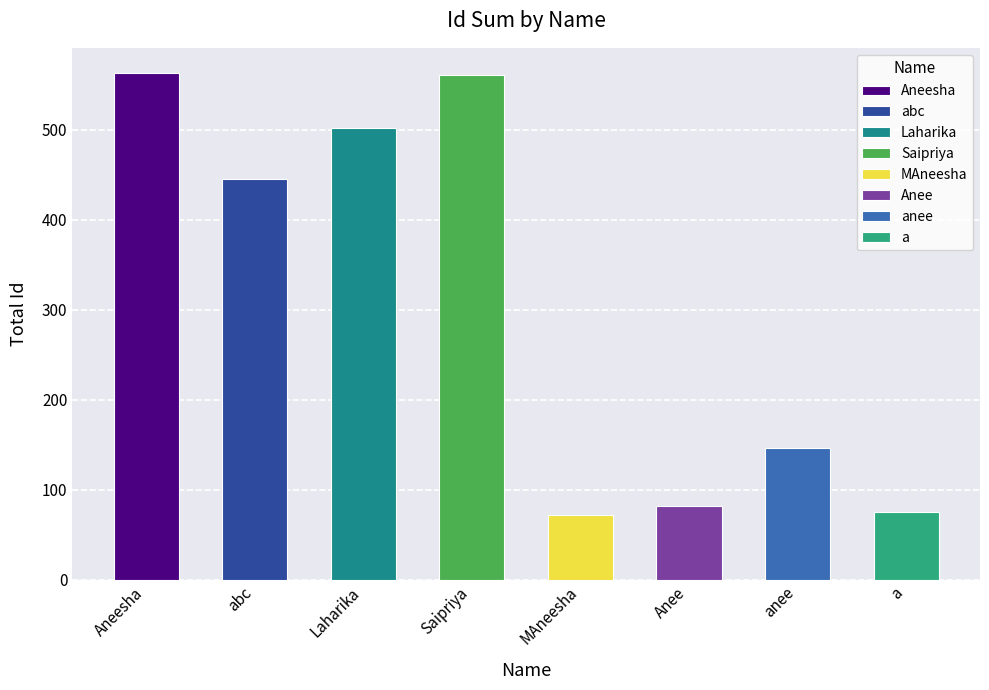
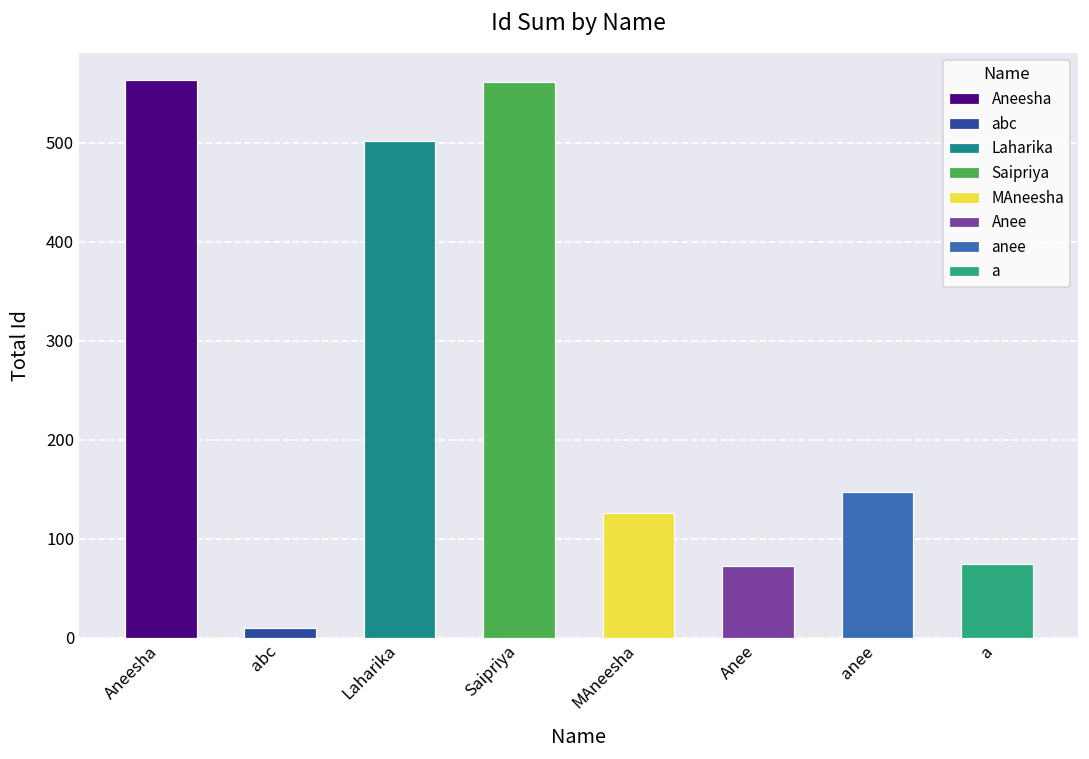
abc: 450 -> 10
MAneesha: 70 -> 130
Anee: 80 -> 70
